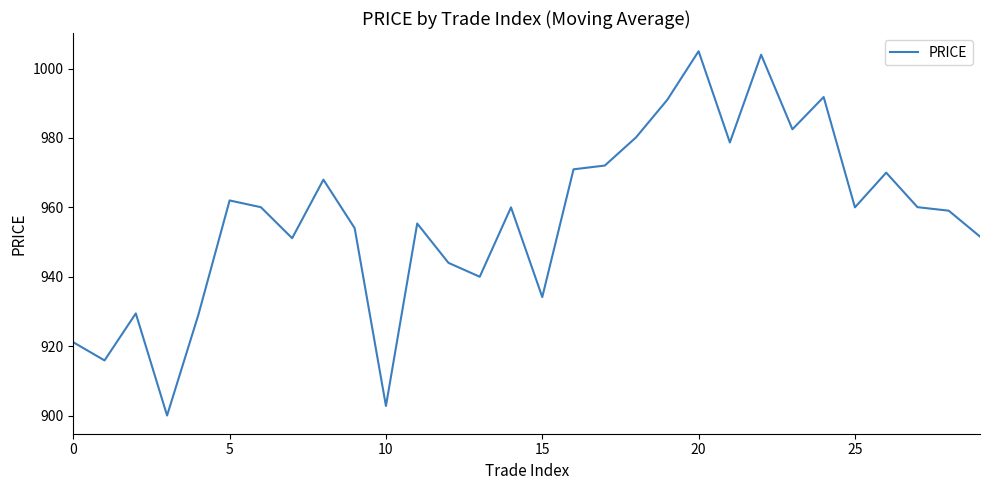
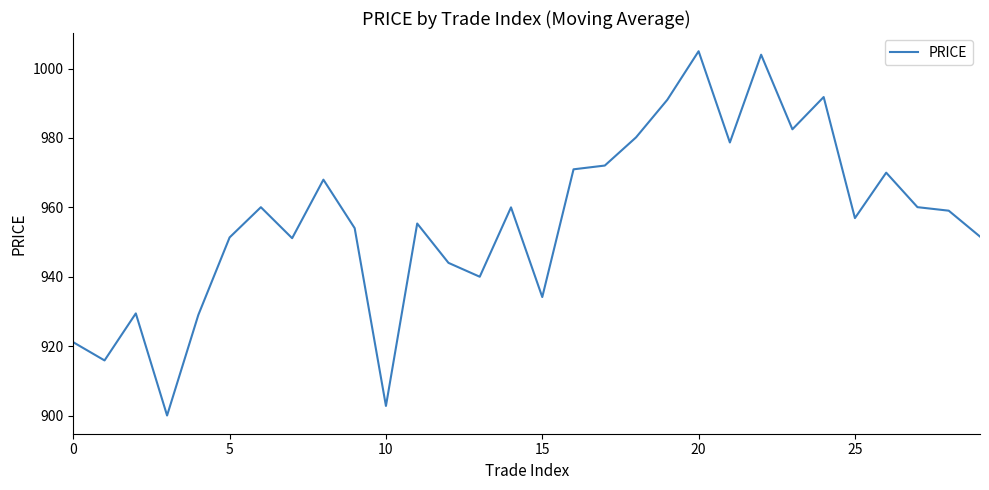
5: 962 -> 951
25: 960 -> 957
